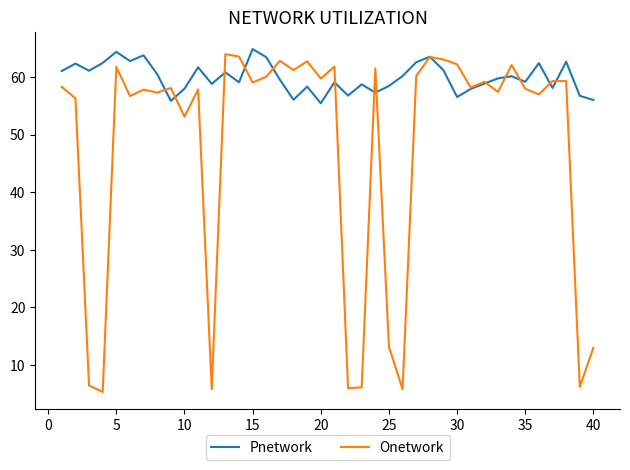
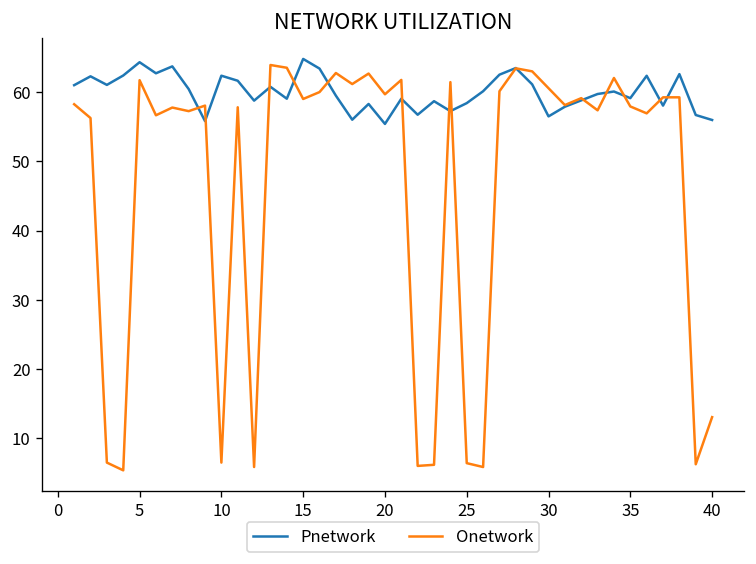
Pnetwork, 10: 58 -> 62
Onetwork, 10: 53 -> 6
Onetwork, 25: 13 -> 6
Onetwork, 30: 62 -> 61
